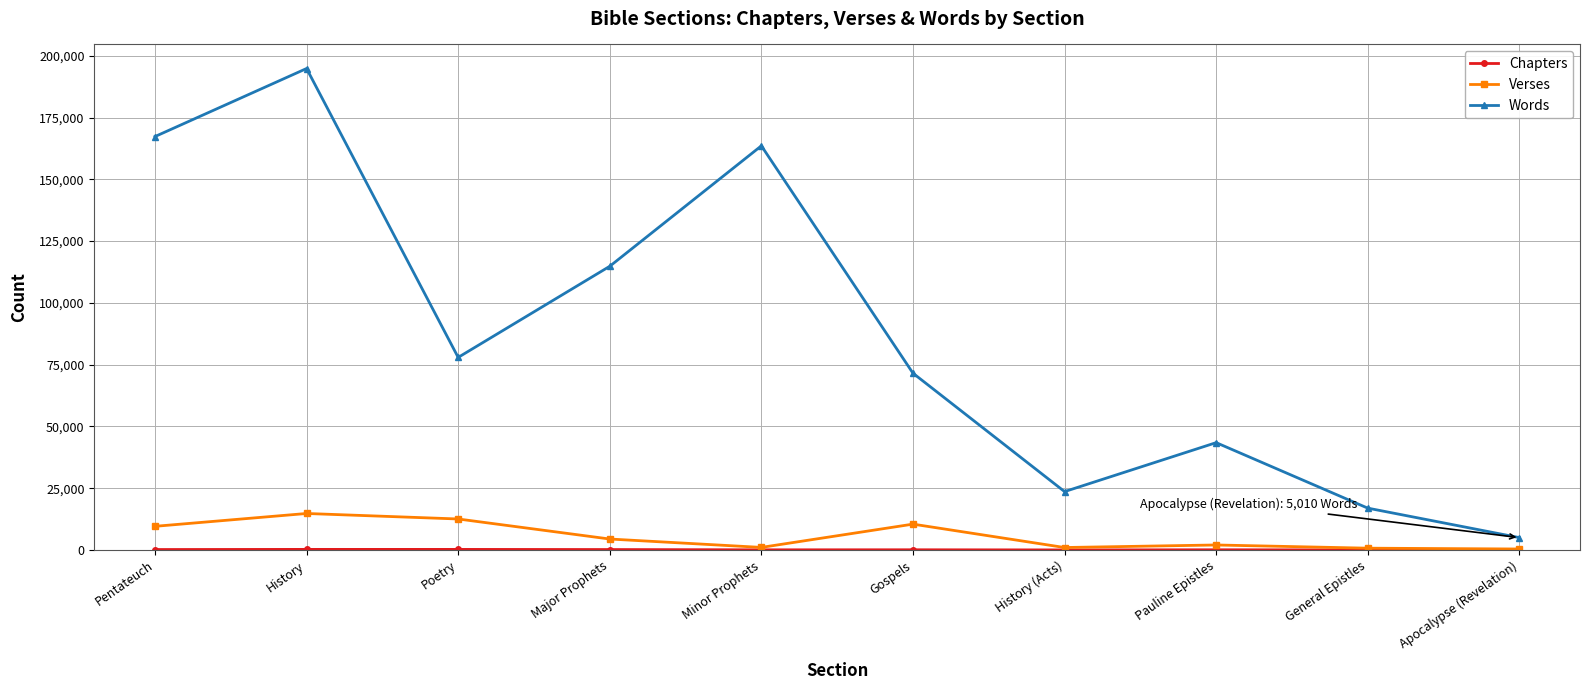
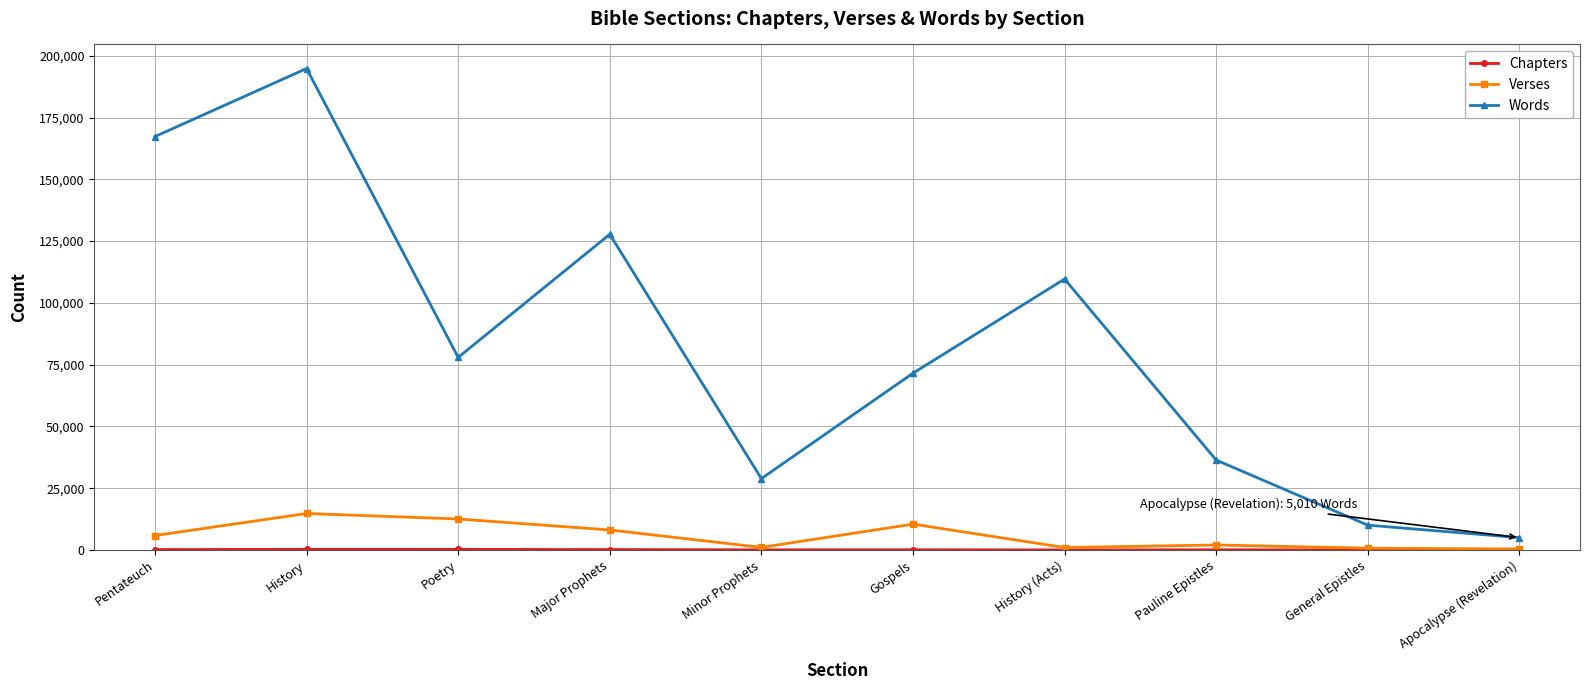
Verses, Pentateuch: 10,000 -> 6,000
Verses, Major Prophets: 4,000 -> 8,000
Words, Major Prophets: 115,000 -> 128,000
Words, Minor Prophets: 164,000 -> 29,000
Words, History (Acts): 24,000 -> 110,000
Words, Pauline Epistles: 43,000 -> 36,000
Words, General Epistles: 17,000 -> 10,000
